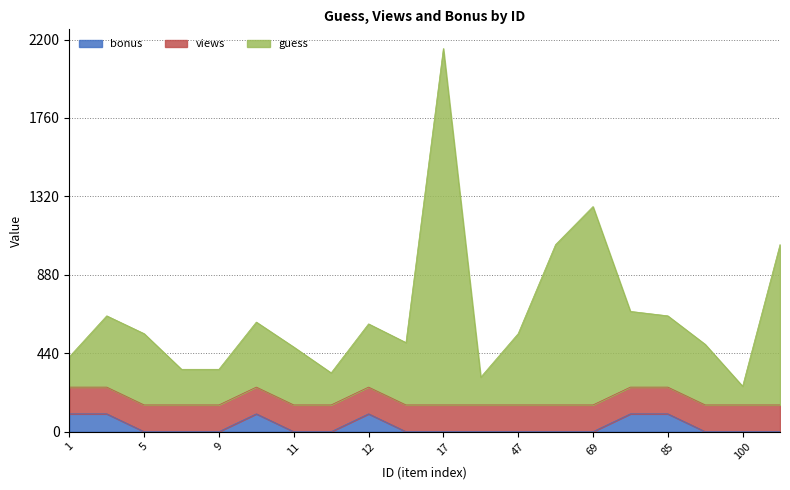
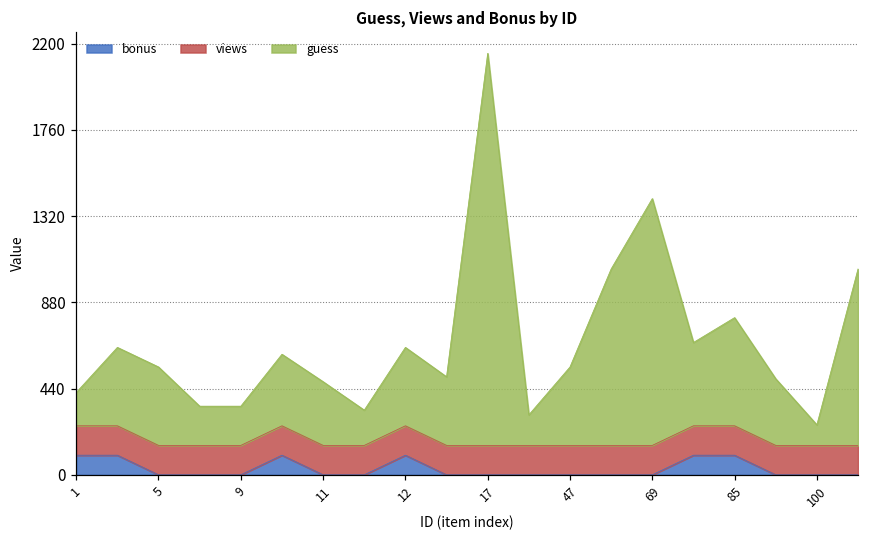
guess, 12: 350 -> 400
guess, 69: 1110 -> 1260
guess, 85: 400 -> 550
